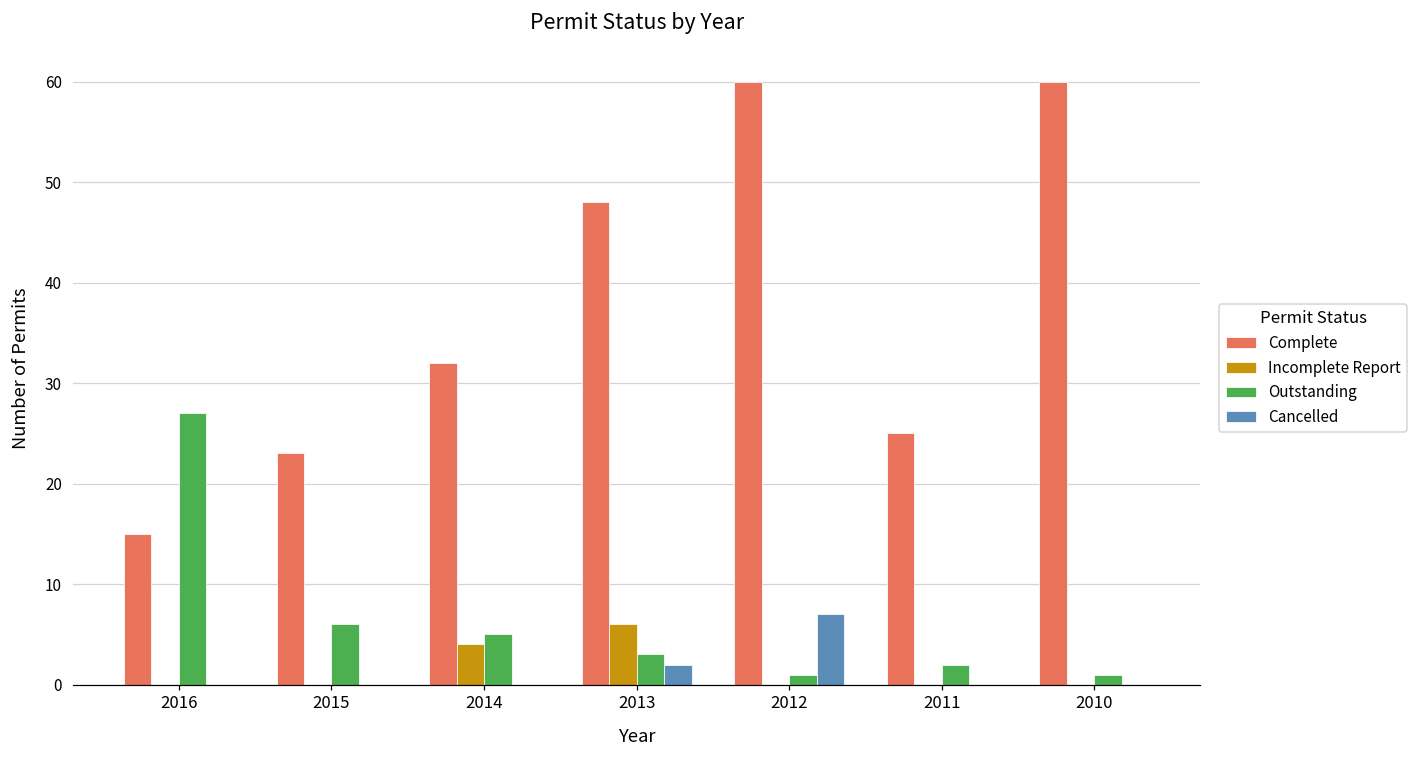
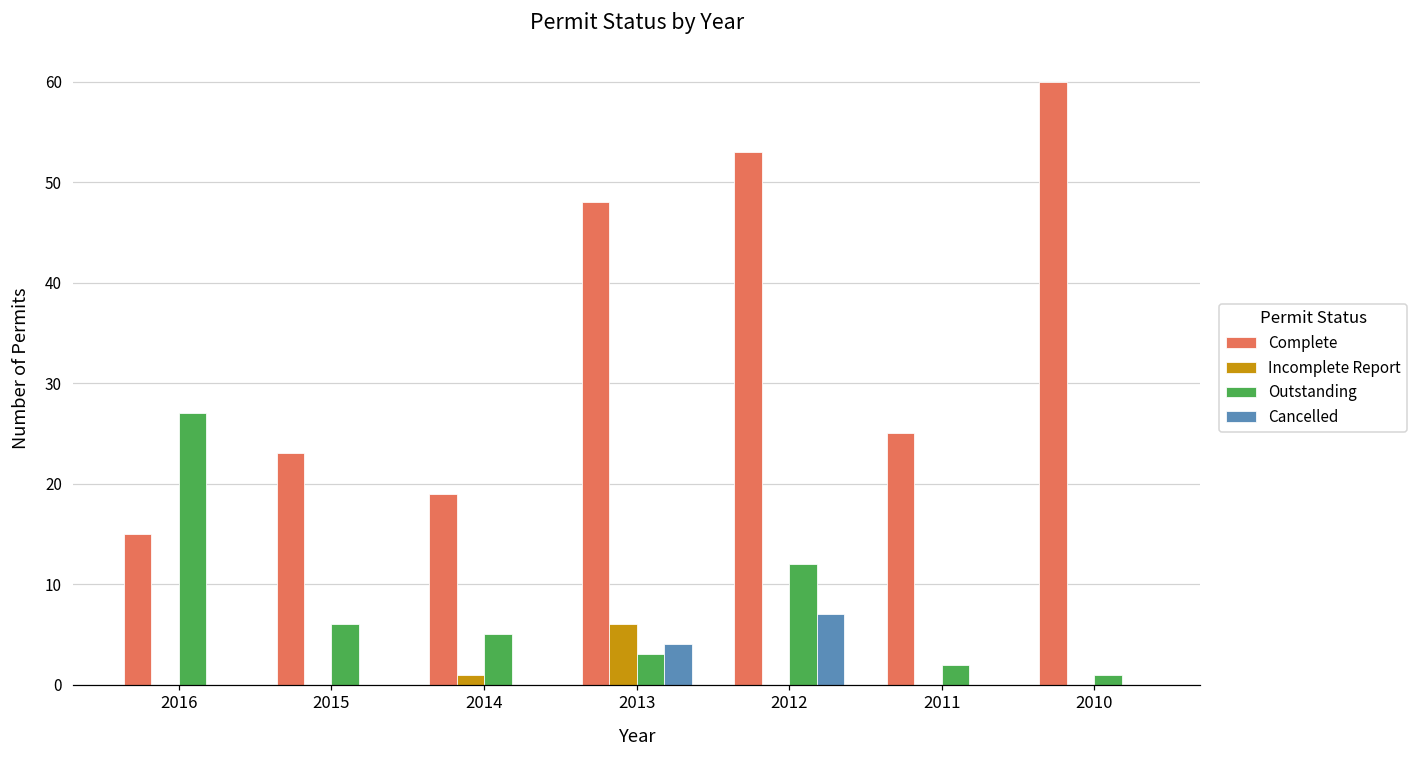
Complete, 2014: 32 -> 19
Incomplete Report, 2014: 4 -> 1
Cancelled, 2013: 2 -> 4
Complete, 2012: 60 -> 53
Outstanding, 2012: 1 -> 12
